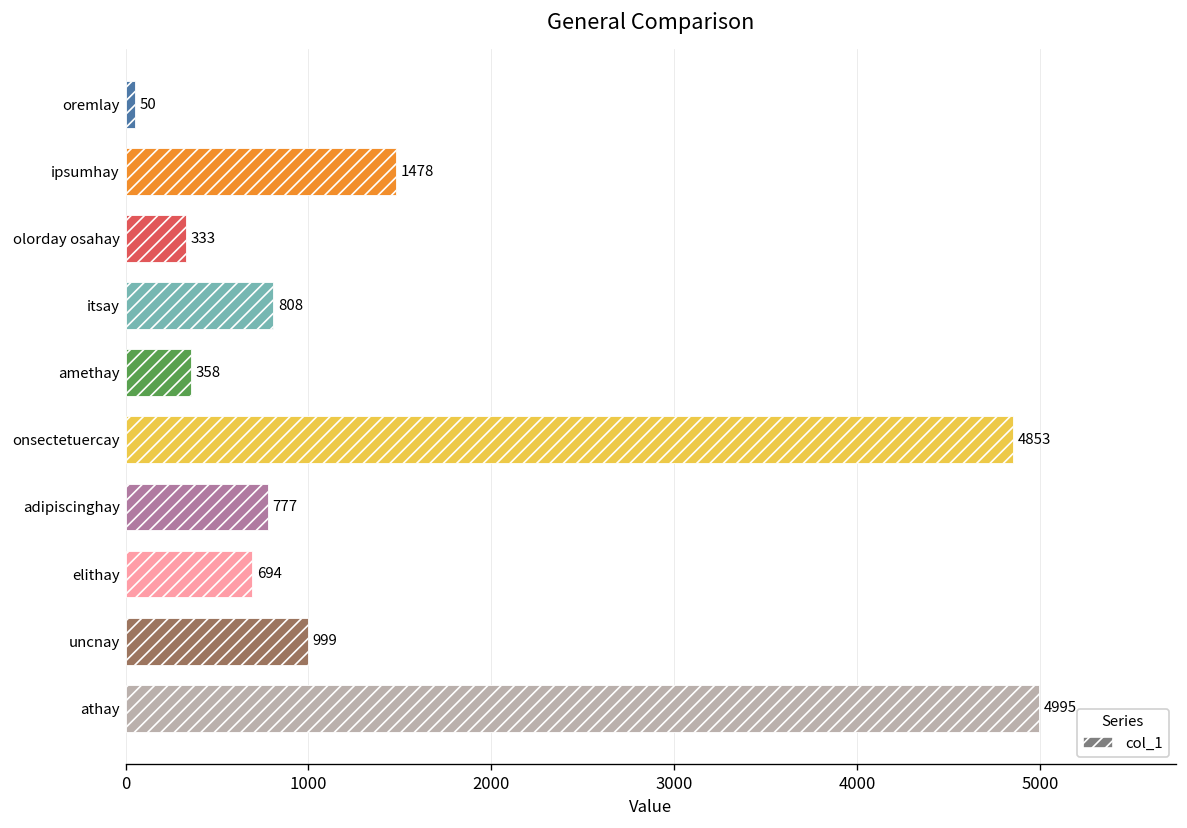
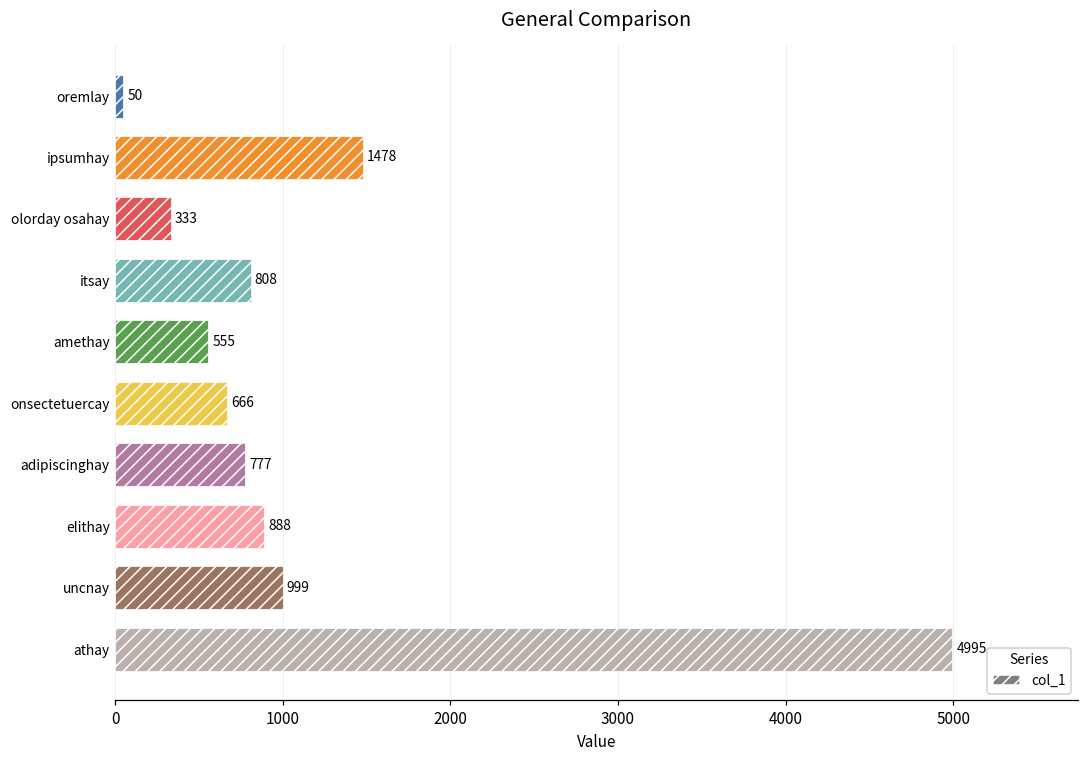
amethay: 358 -> 555
onsectetuercay: 4853 -> 666
elithay: 694 -> 888
